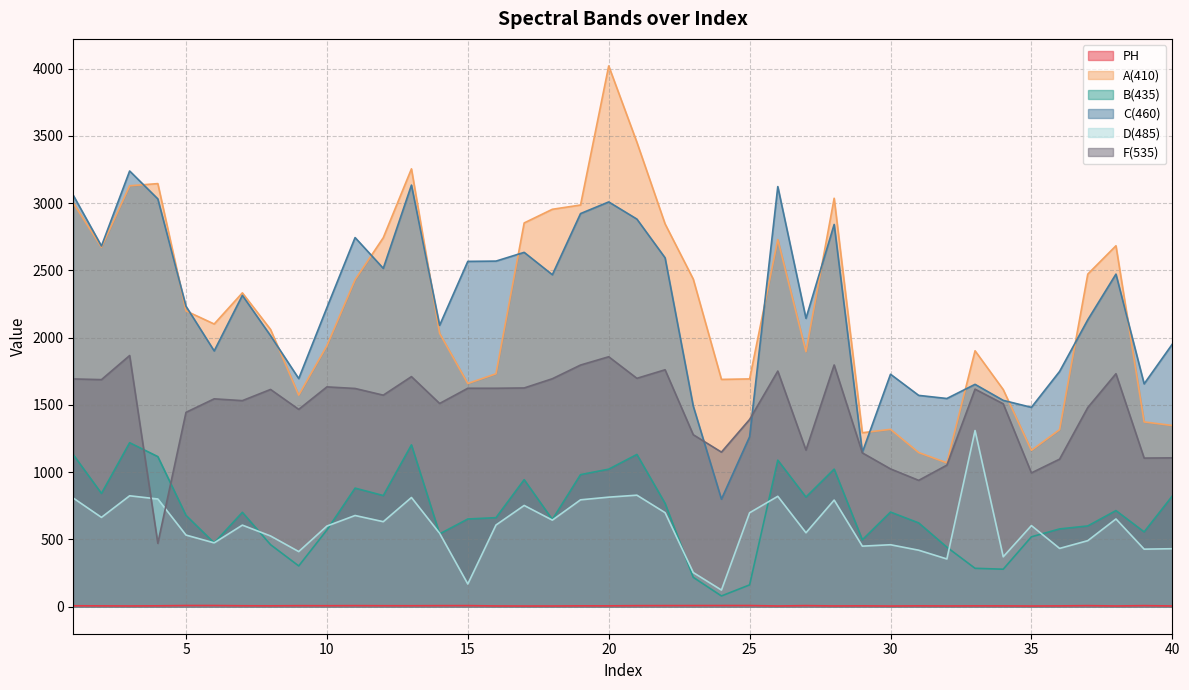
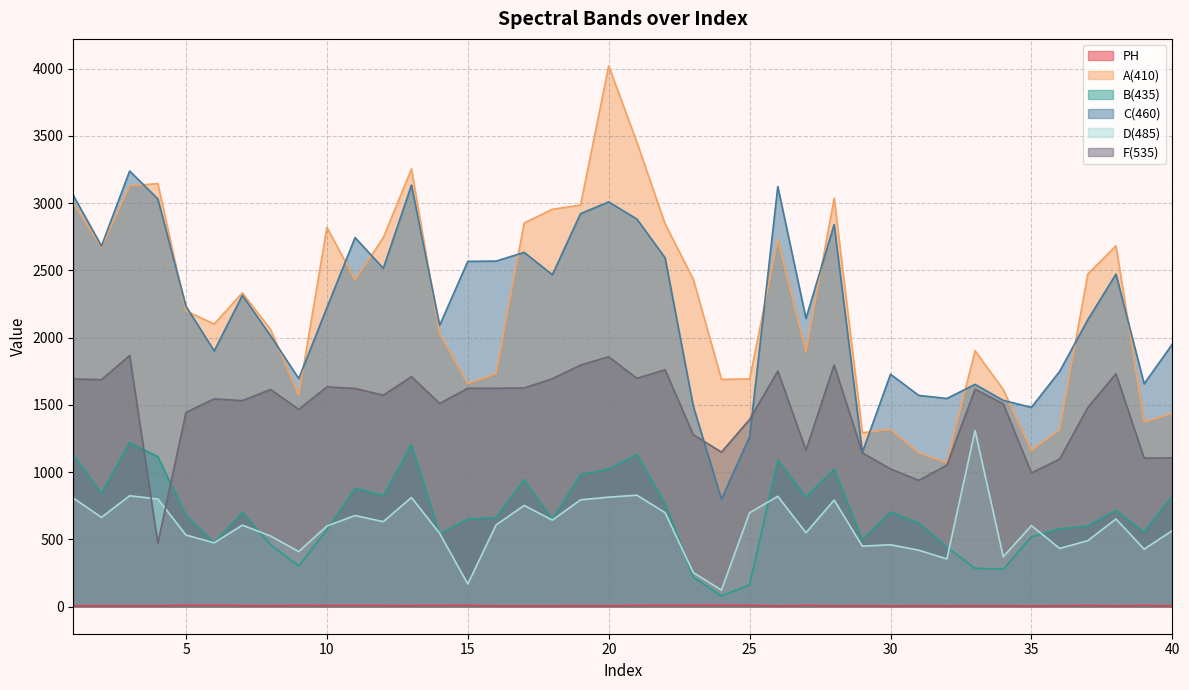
A(410), 10: 1940 -> 2820
A(410), 40: 1350 -> 1440
D(485), 40: 430 -> 570
